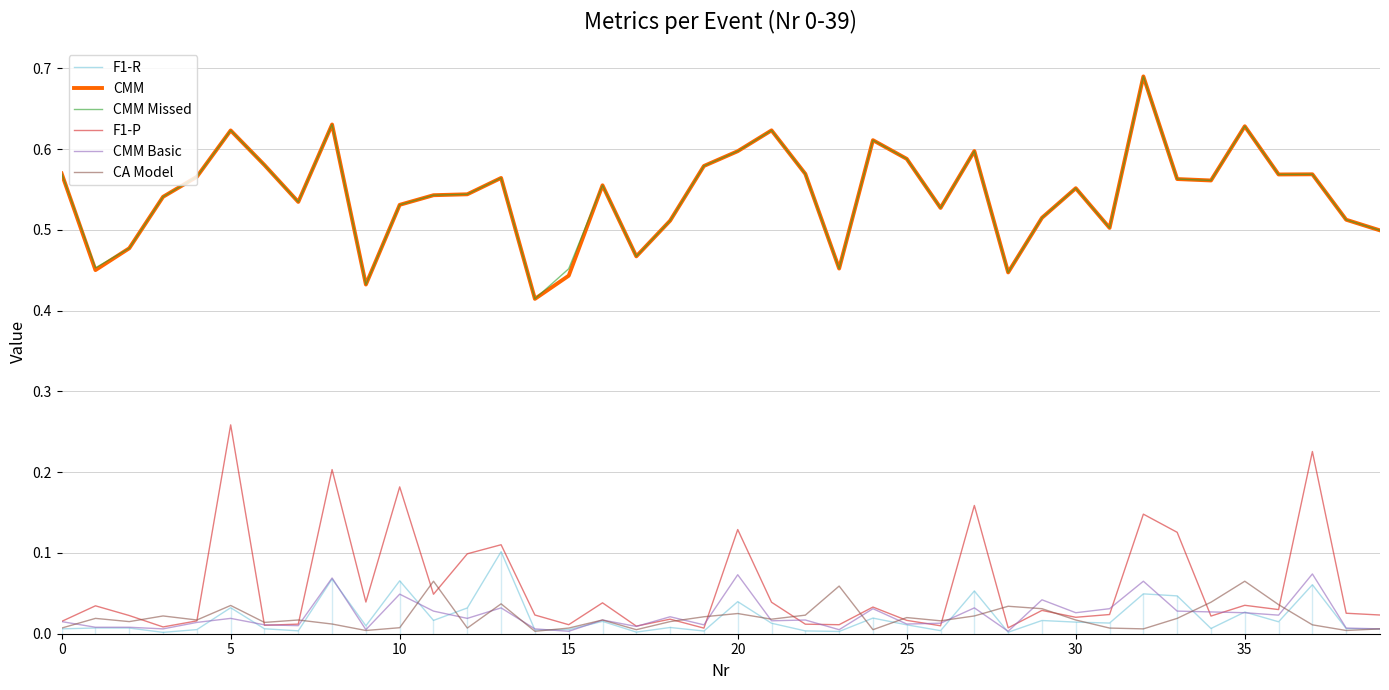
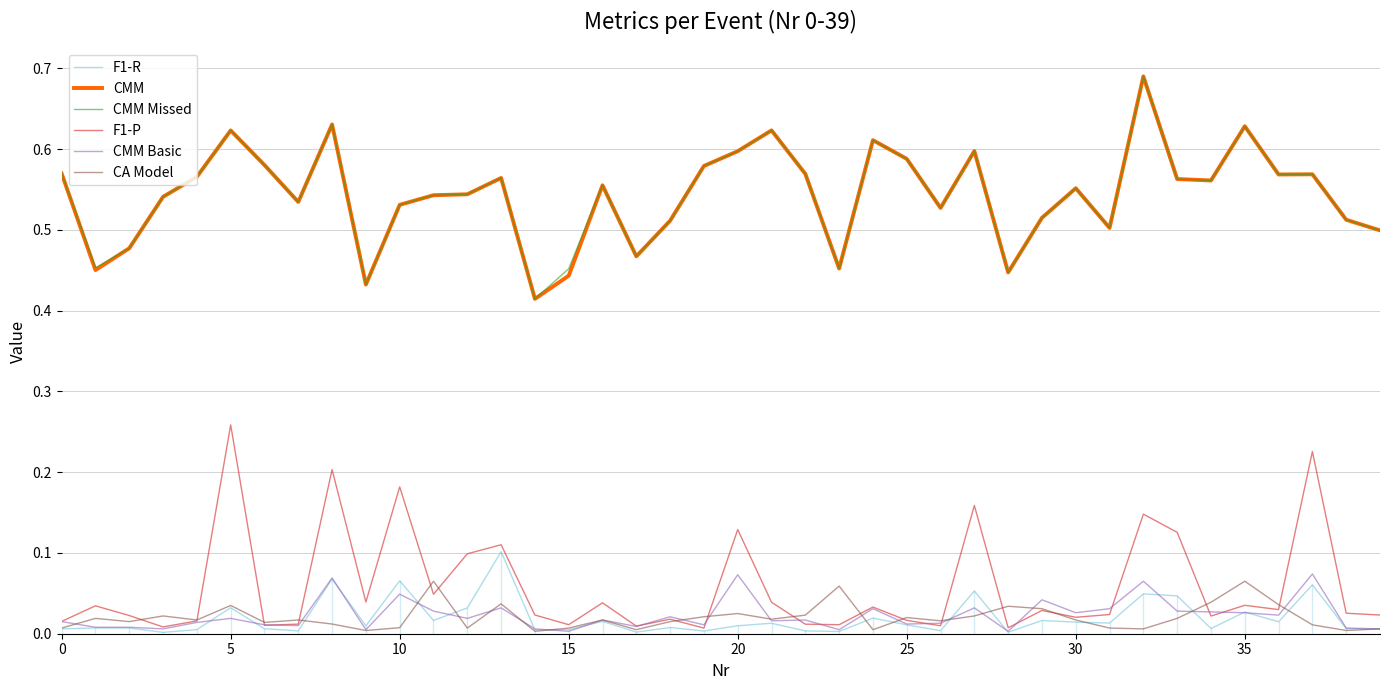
F1-R, 20: 0.04 -> 0.01
